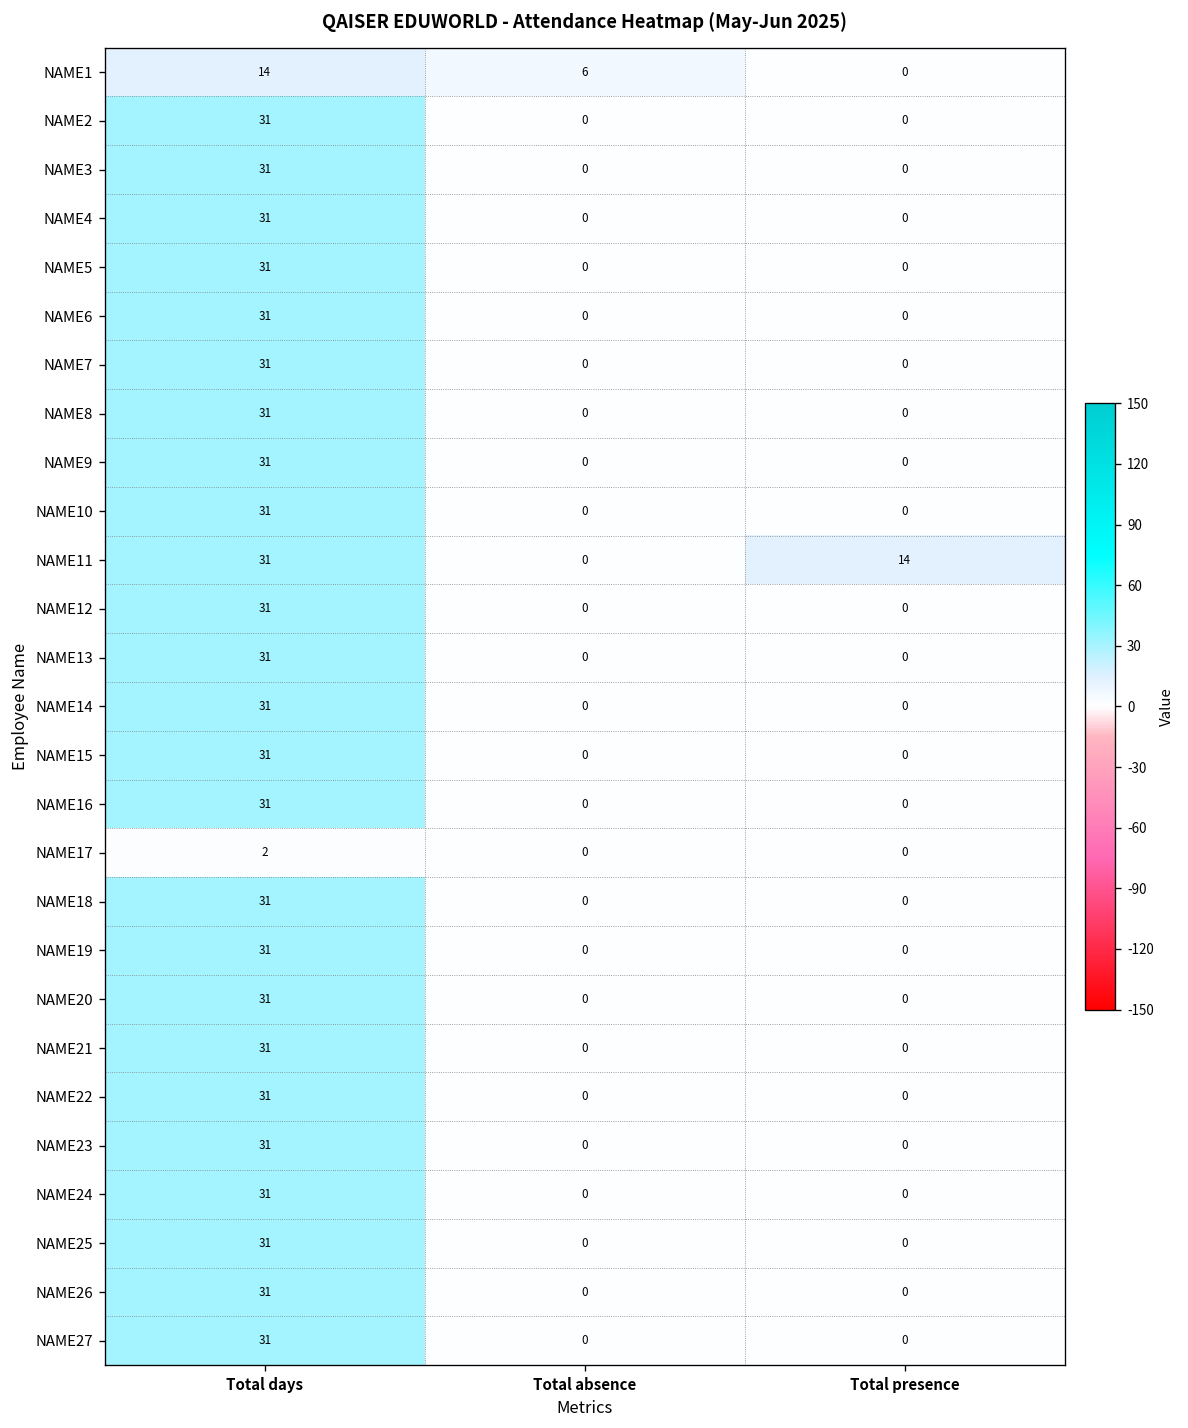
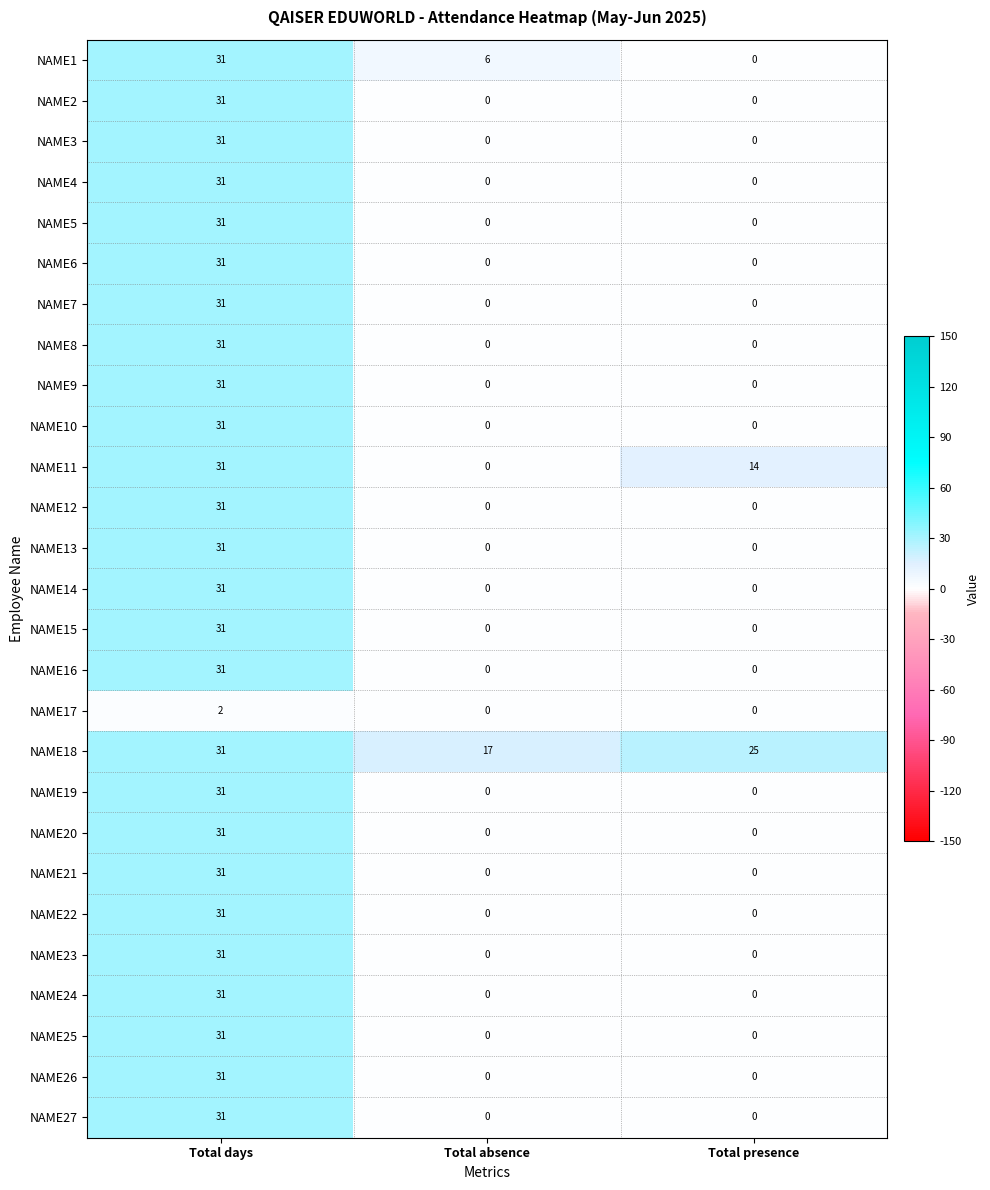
NAME1, Total days: 14 -> 31
NAME18, Total absence: 0 -> 17
NAME18, Total presence: 0 -> 25
